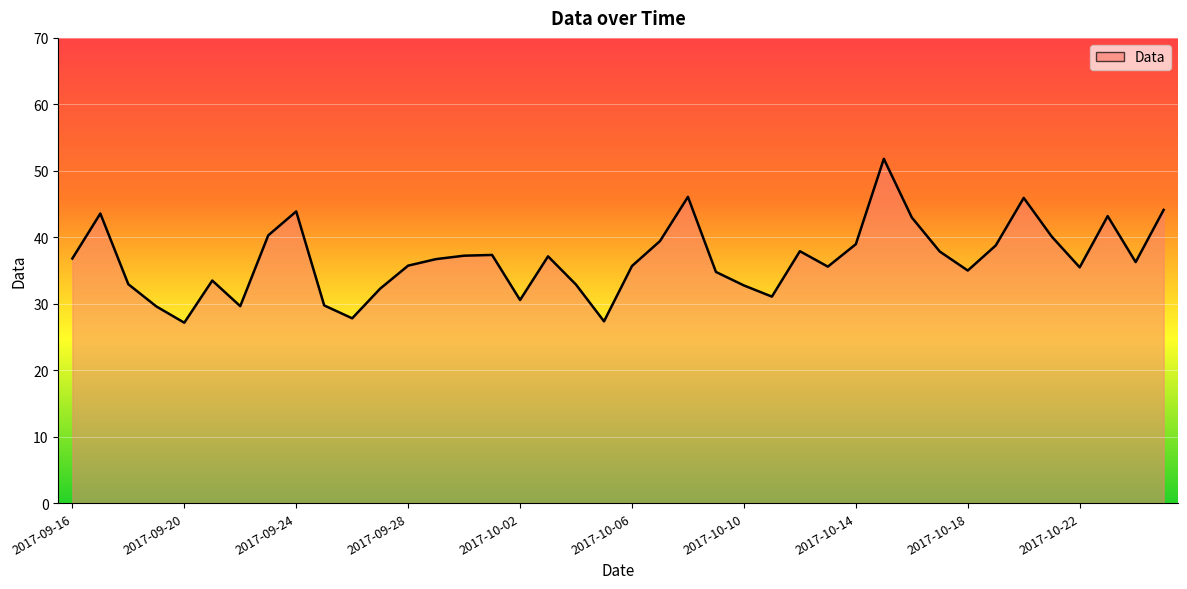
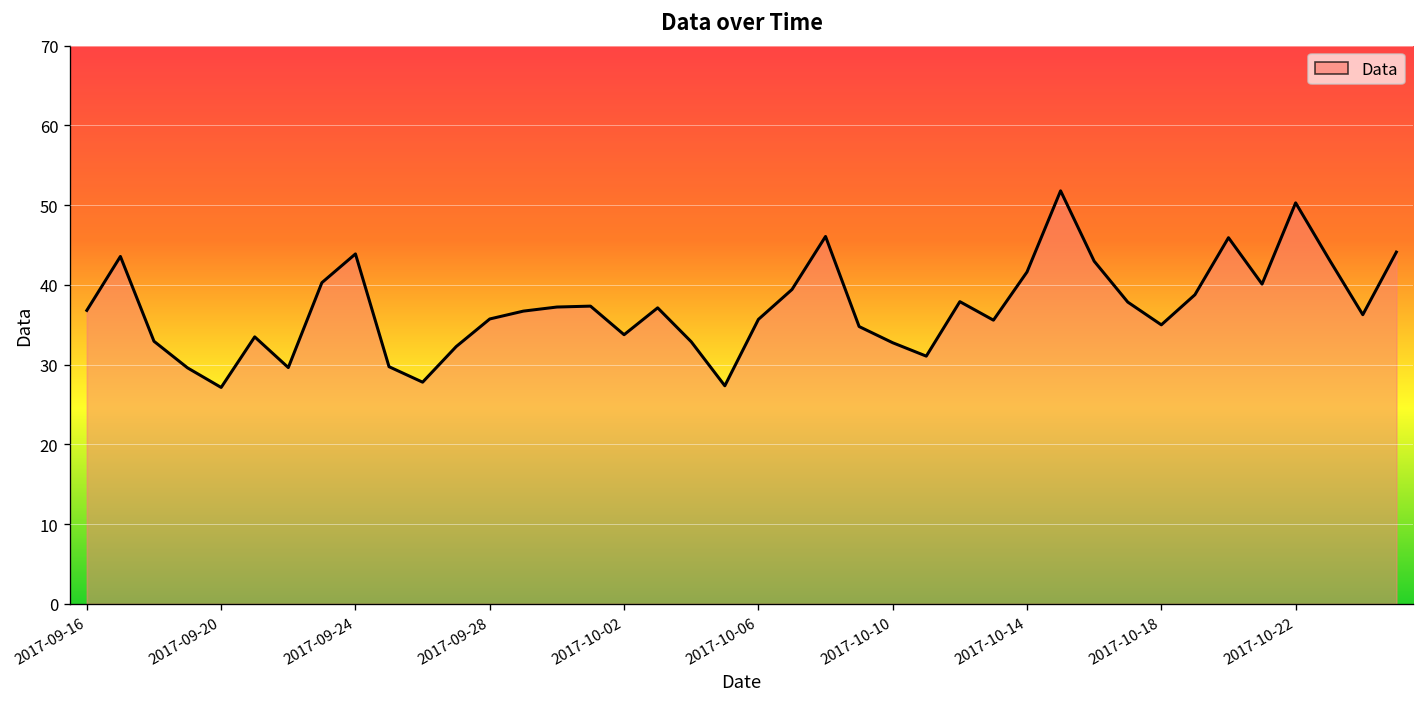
2017-10-02: 31 -> 34
2017-10-14: 39 -> 42
2017-10-22: 35 -> 50
